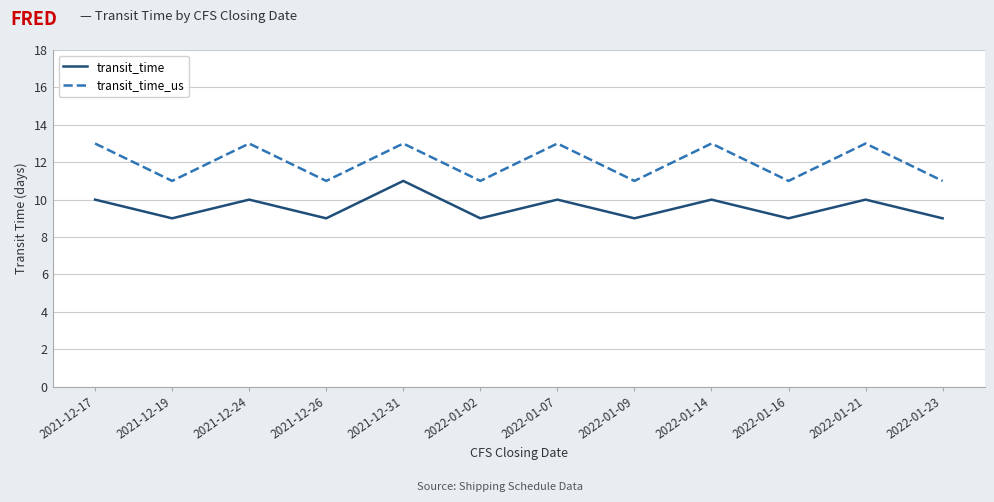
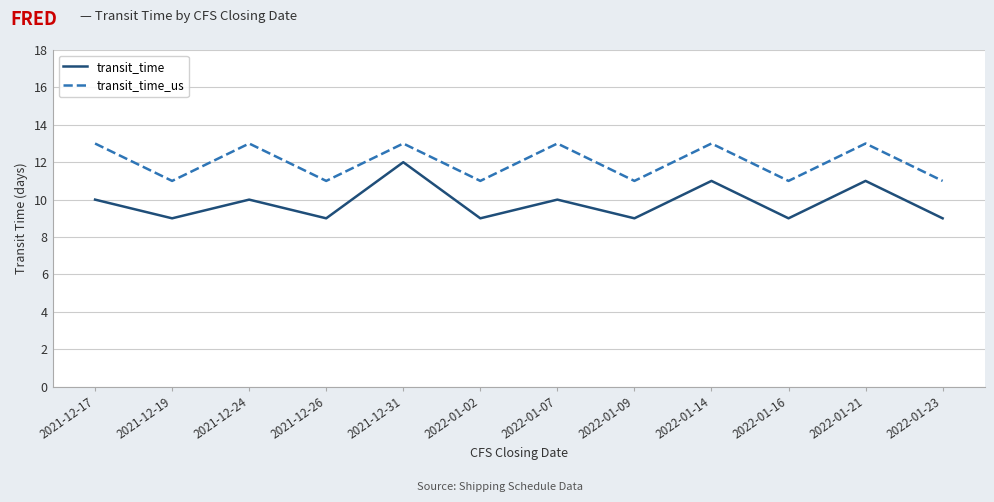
transit_time, 2021-12-31: 11 -> 12
transit_time, 2022-01-14: 10 -> 11
transit_time, 2022-01-21: 10 -> 11
